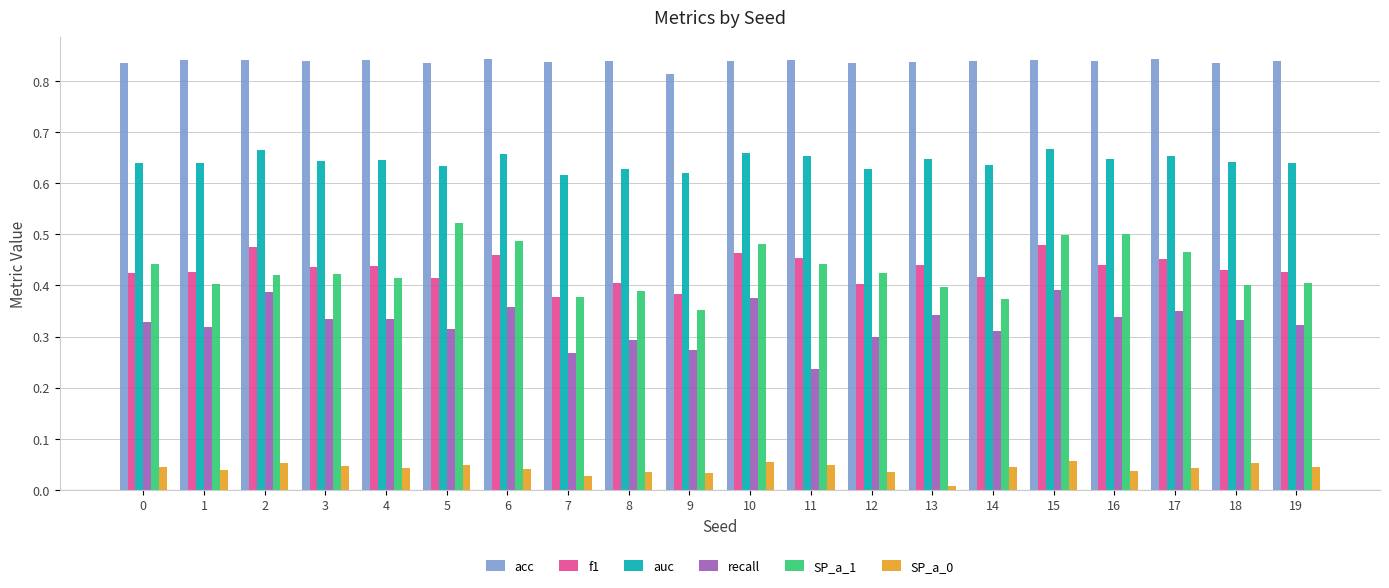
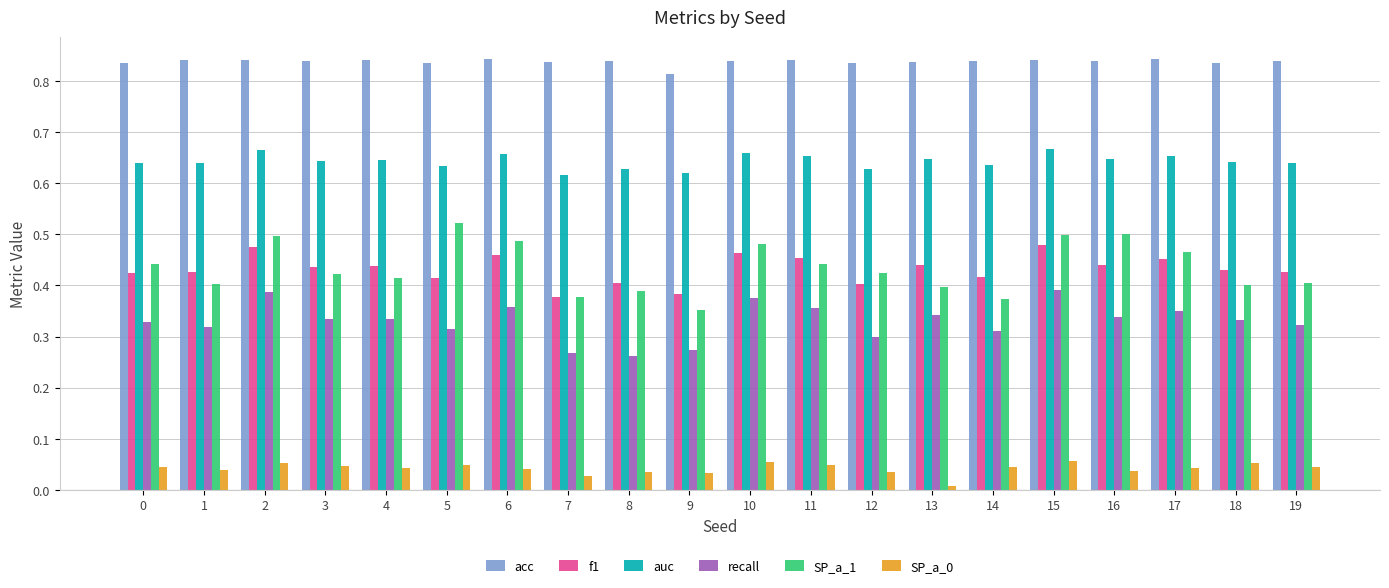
SP_a_1, 2: 0.42 -> 0.50
recall, 8: 0.29 -> 0.26
recall, 11: 0.24 -> 0.36
